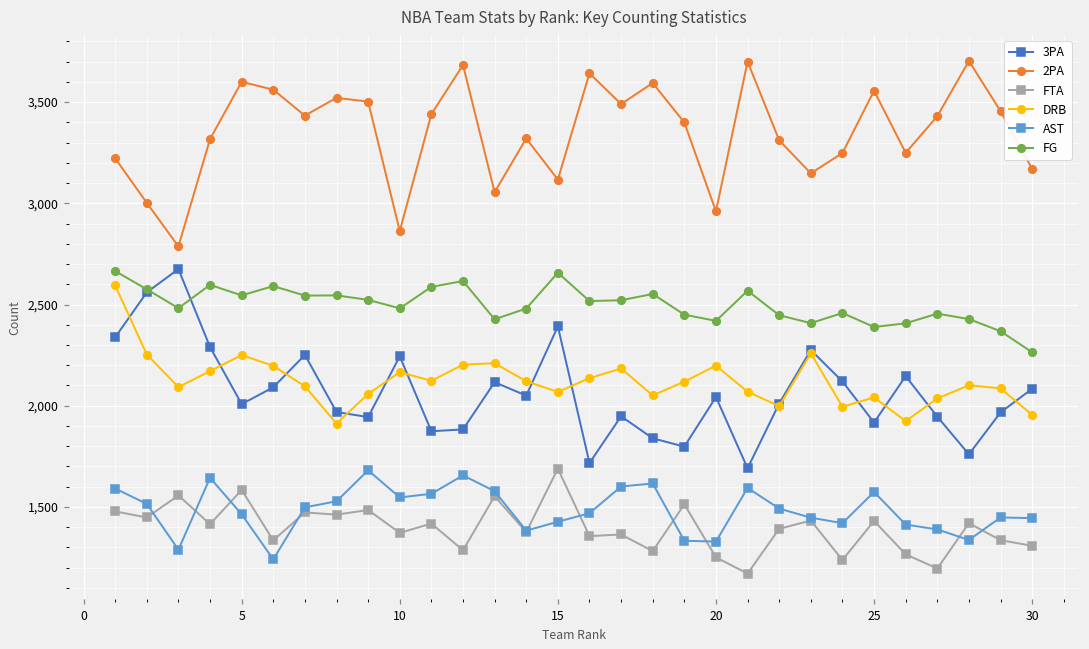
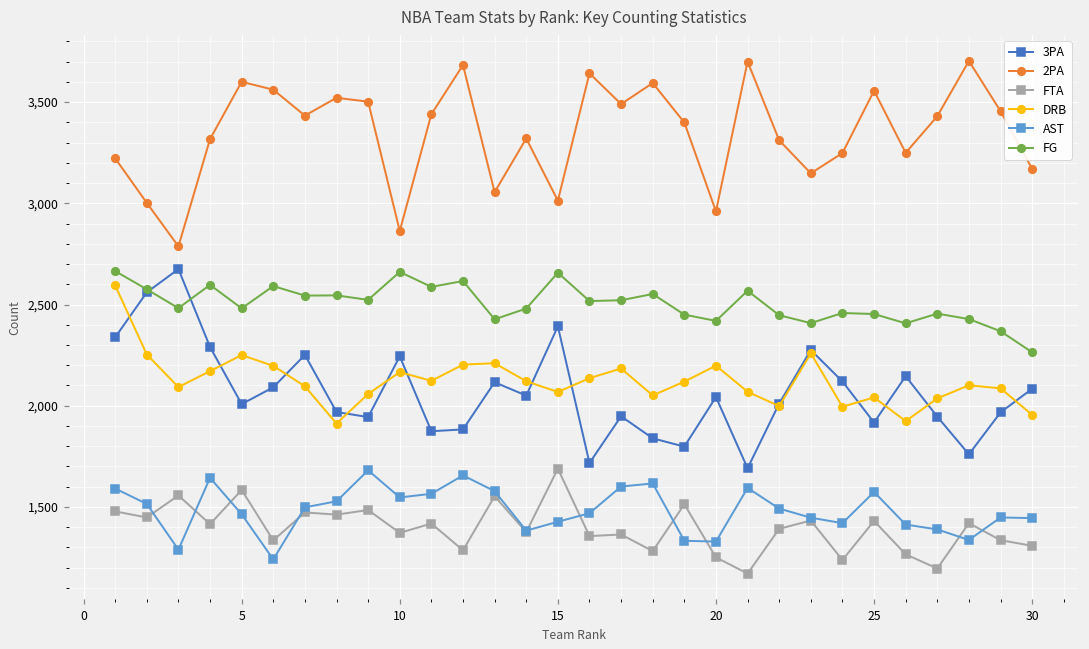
FG, 5: 2,550 -> 2,480
FG, 10: 2,480 -> 2,660
2PA, 15: 3,120 -> 3,010
FG, 25: 2,390 -> 2,450
